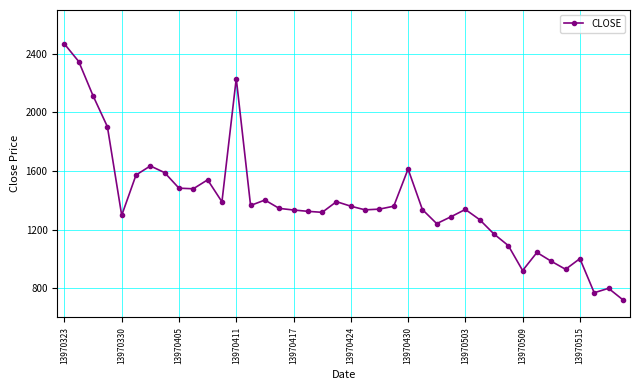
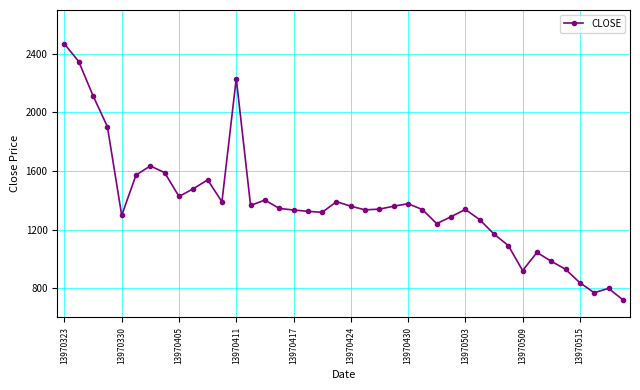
13970405: 1480 -> 1430
13970430: 1610 -> 1380
13970515: 1000 -> 840
